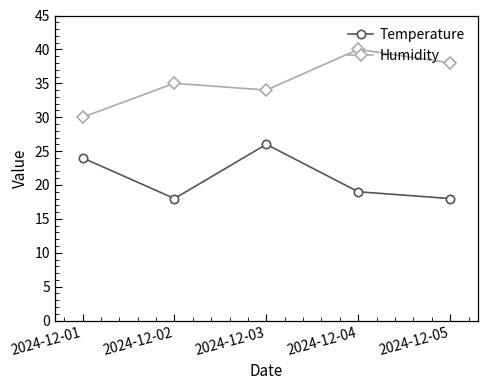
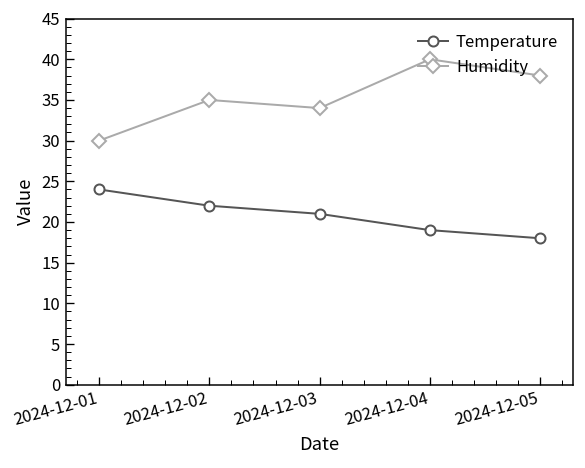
Temperature, 2024-12-02: 18 -> 22
Temperature, 2024-12-03: 26 -> 21
